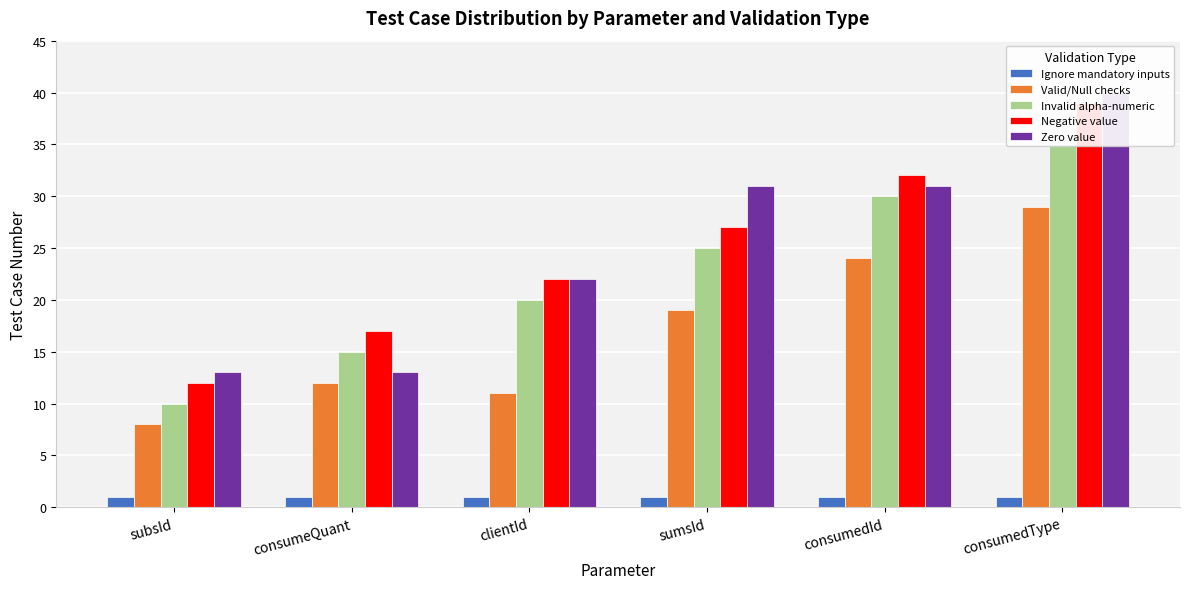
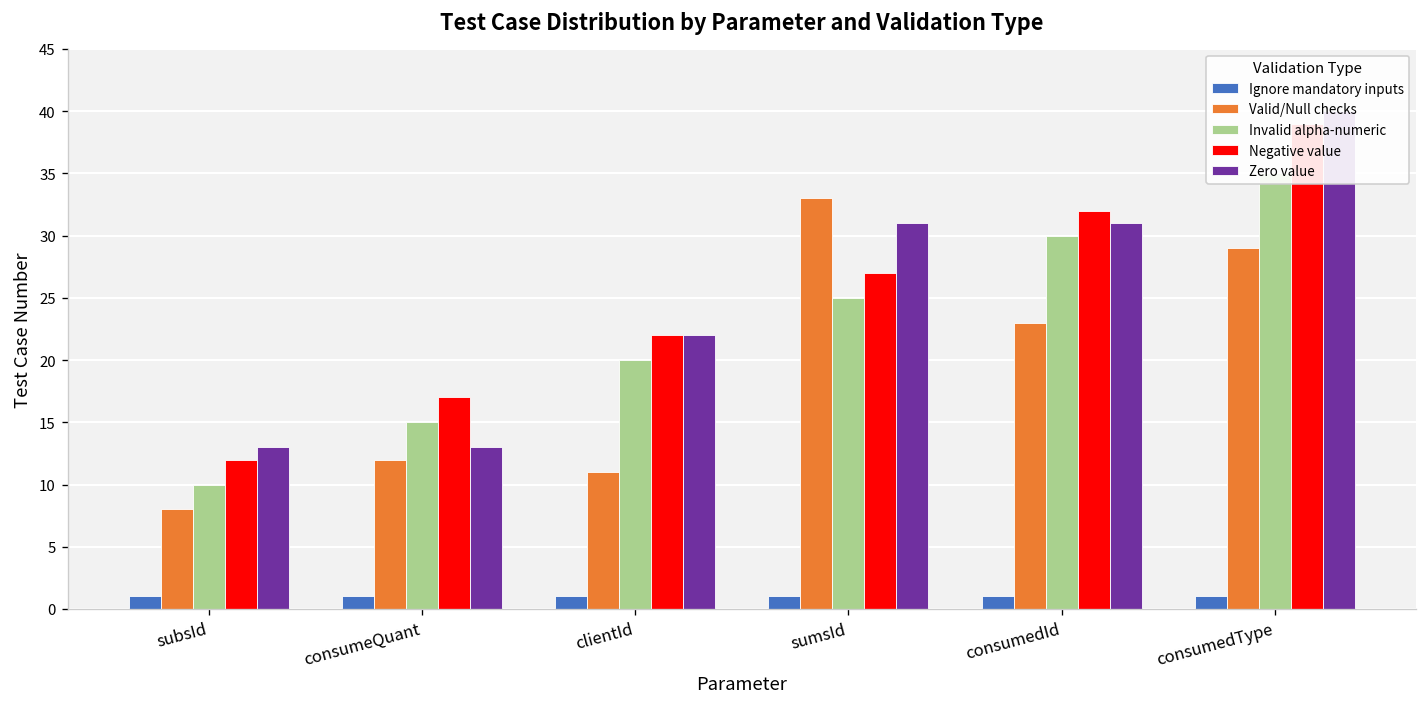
Valid/Null checks, sumsId: 19 -> 33
Valid/Null checks, consumedId: 24 -> 23
